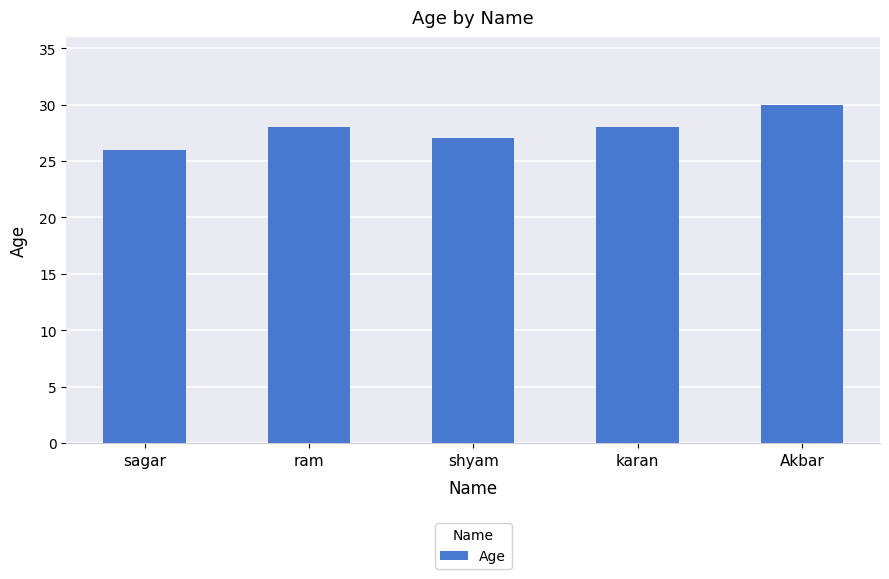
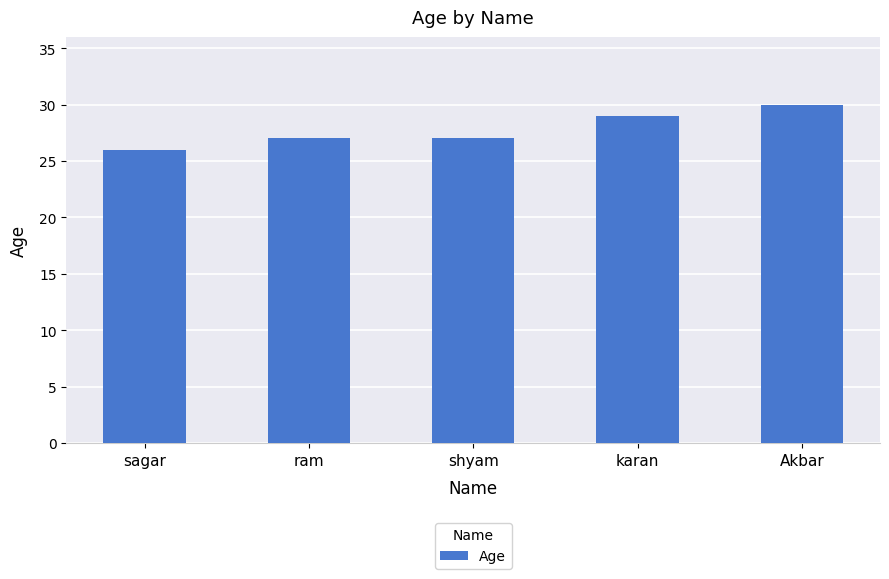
ram: 28 -> 27
karan: 28 -> 29
